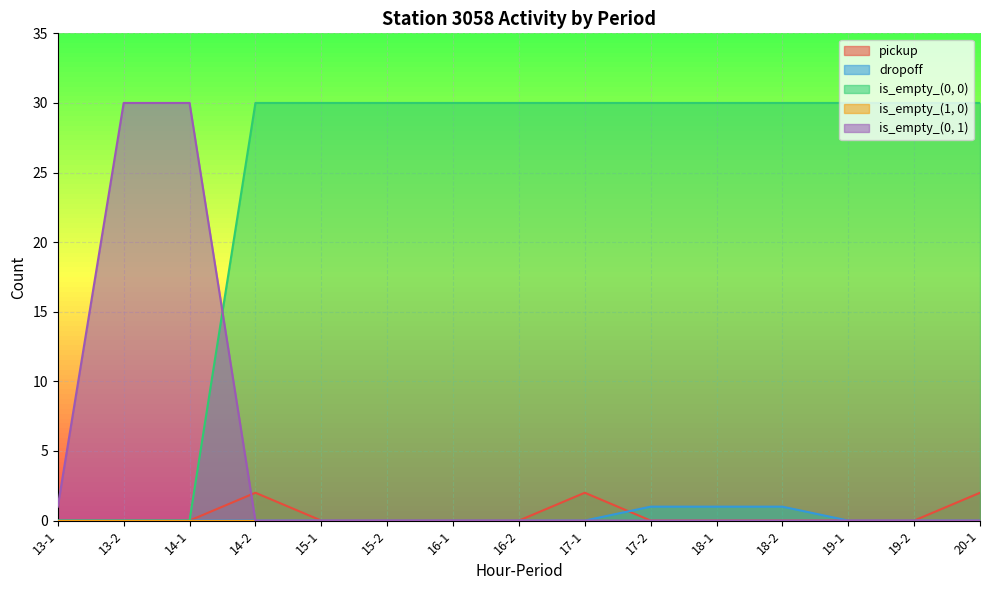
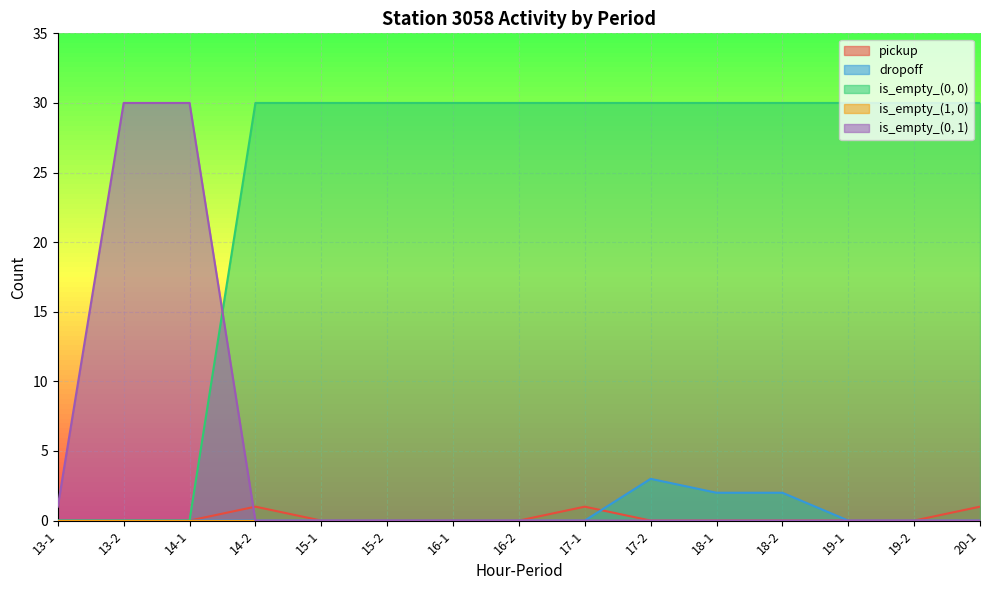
pickup, 14-2: 2 -> 1
pickup, 17-1: 2 -> 1
dropoff, 17-2: 1 -> 3
dropoff, 18-1: 1 -> 2
dropoff, 18-2: 1 -> 2
pickup, 20-1: 2 -> 1
